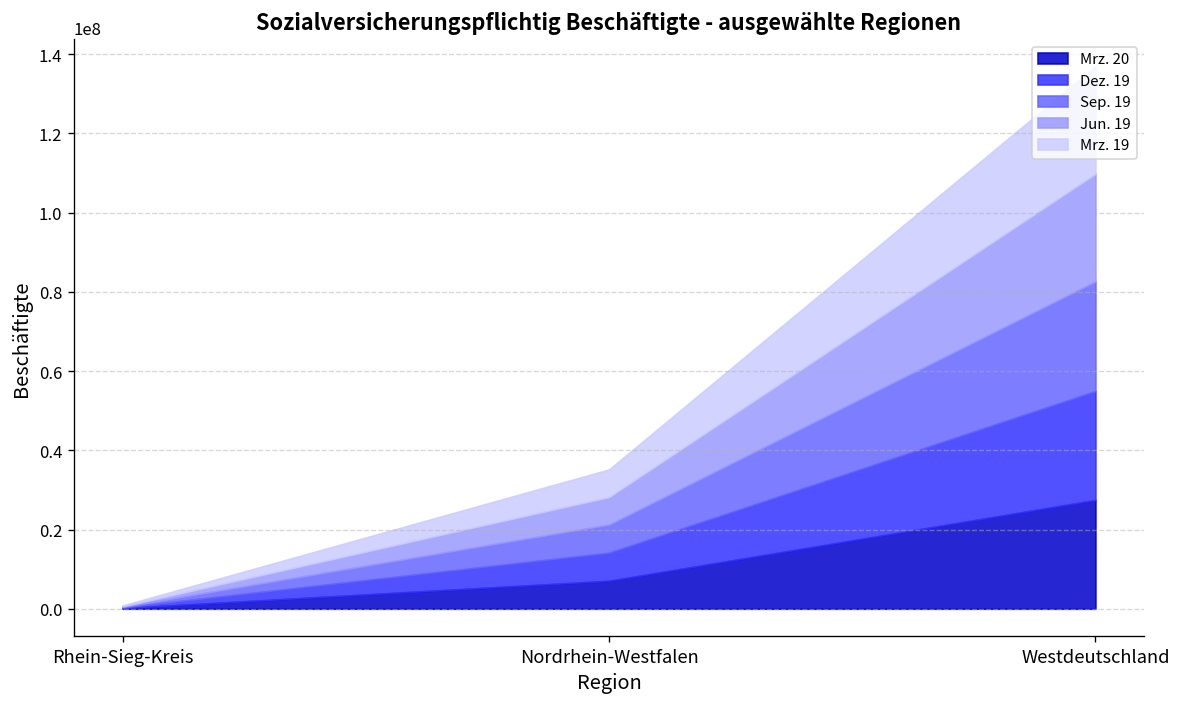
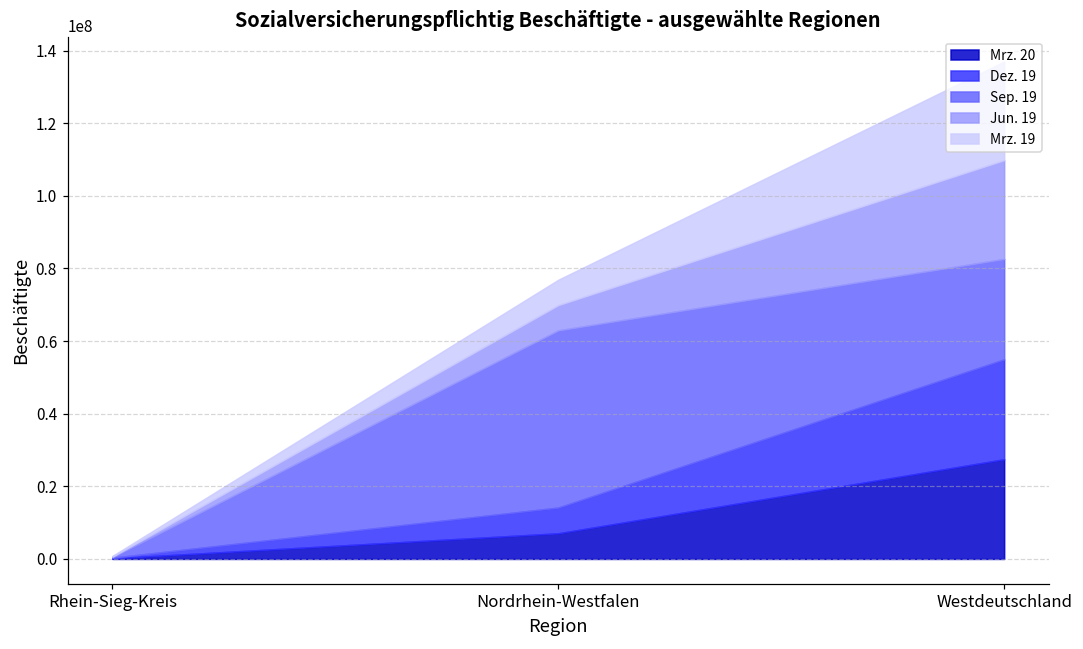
Sep. 19, Nordrhein-Westfalen: 7000000 -> 49000000
